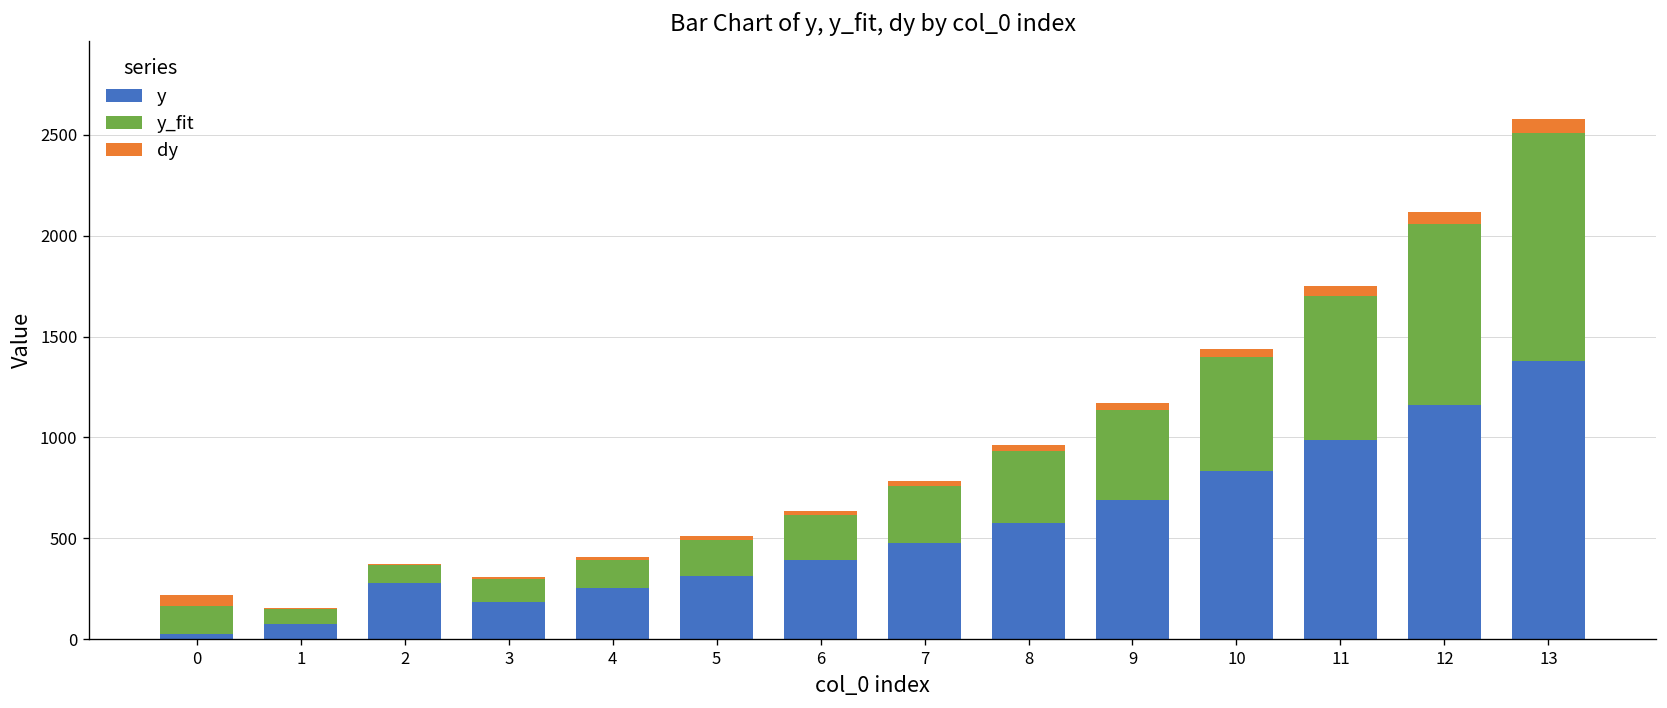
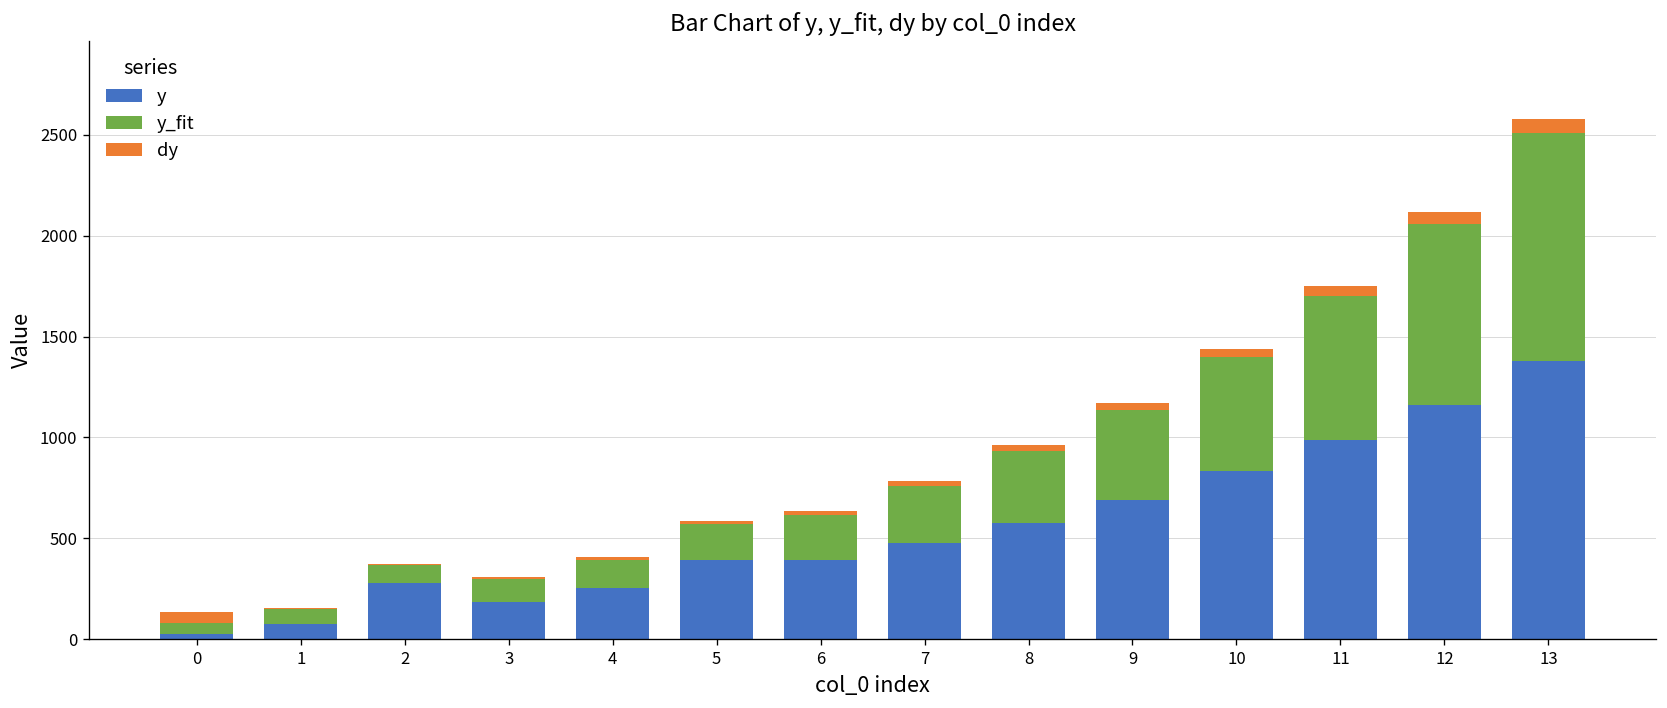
y_fit, 0: 140 -> 60
y, 5: 310 -> 390
